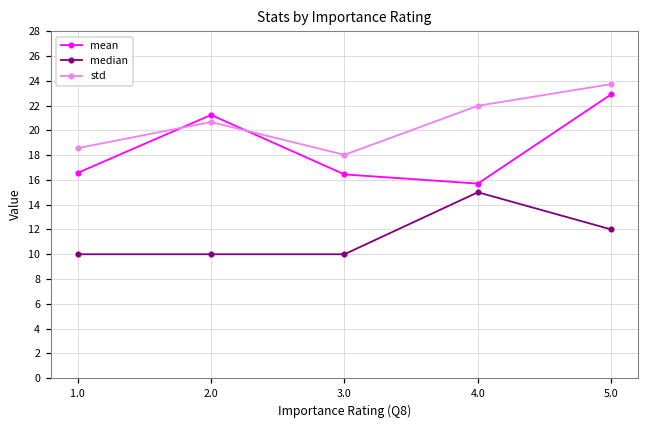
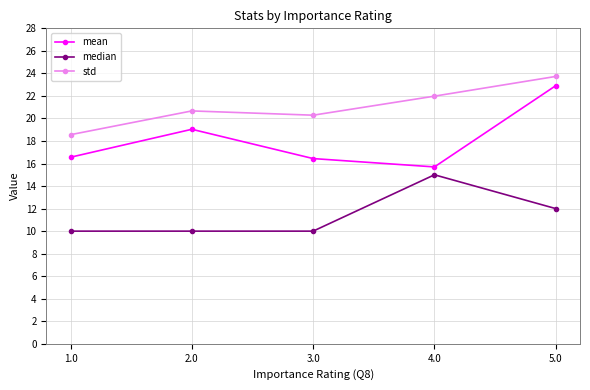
mean, 2.0: 21.2 -> 19.0
std, 3.0: 18.0 -> 20.3
